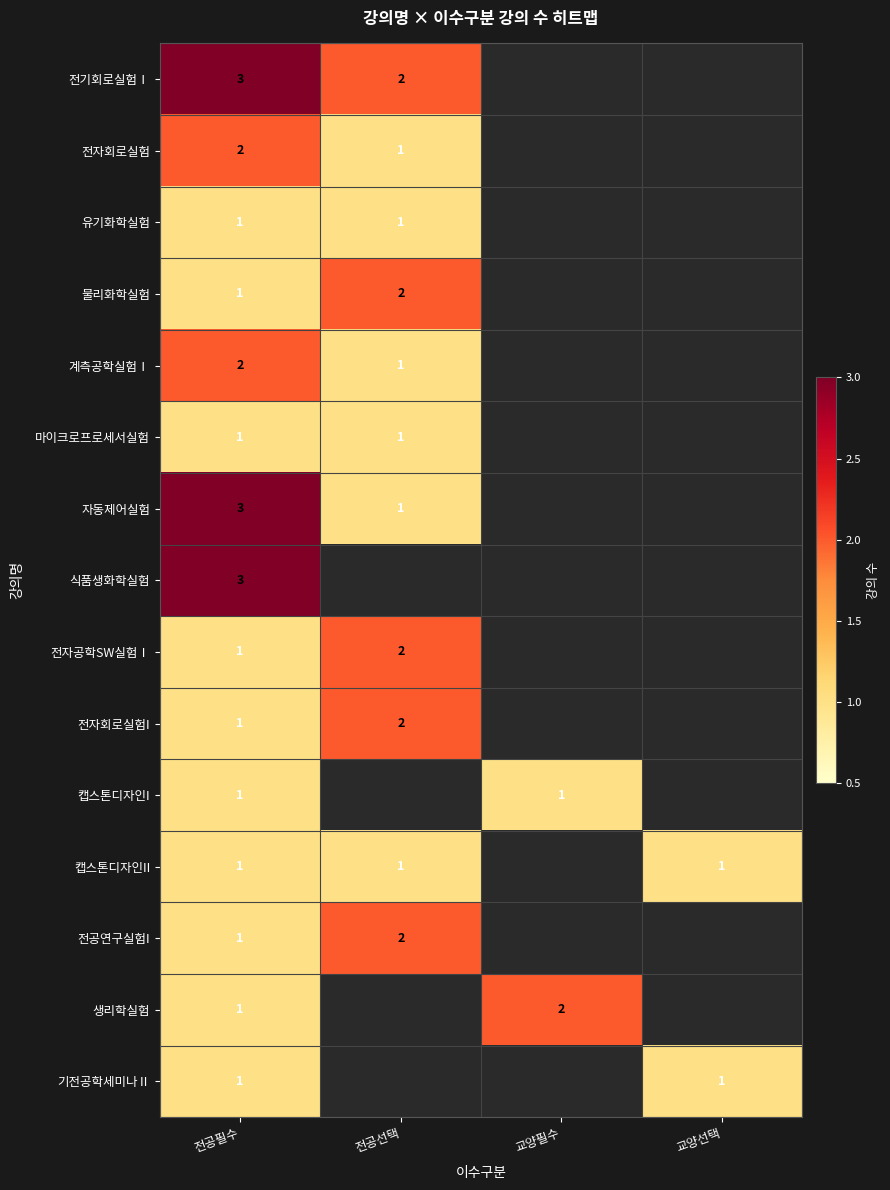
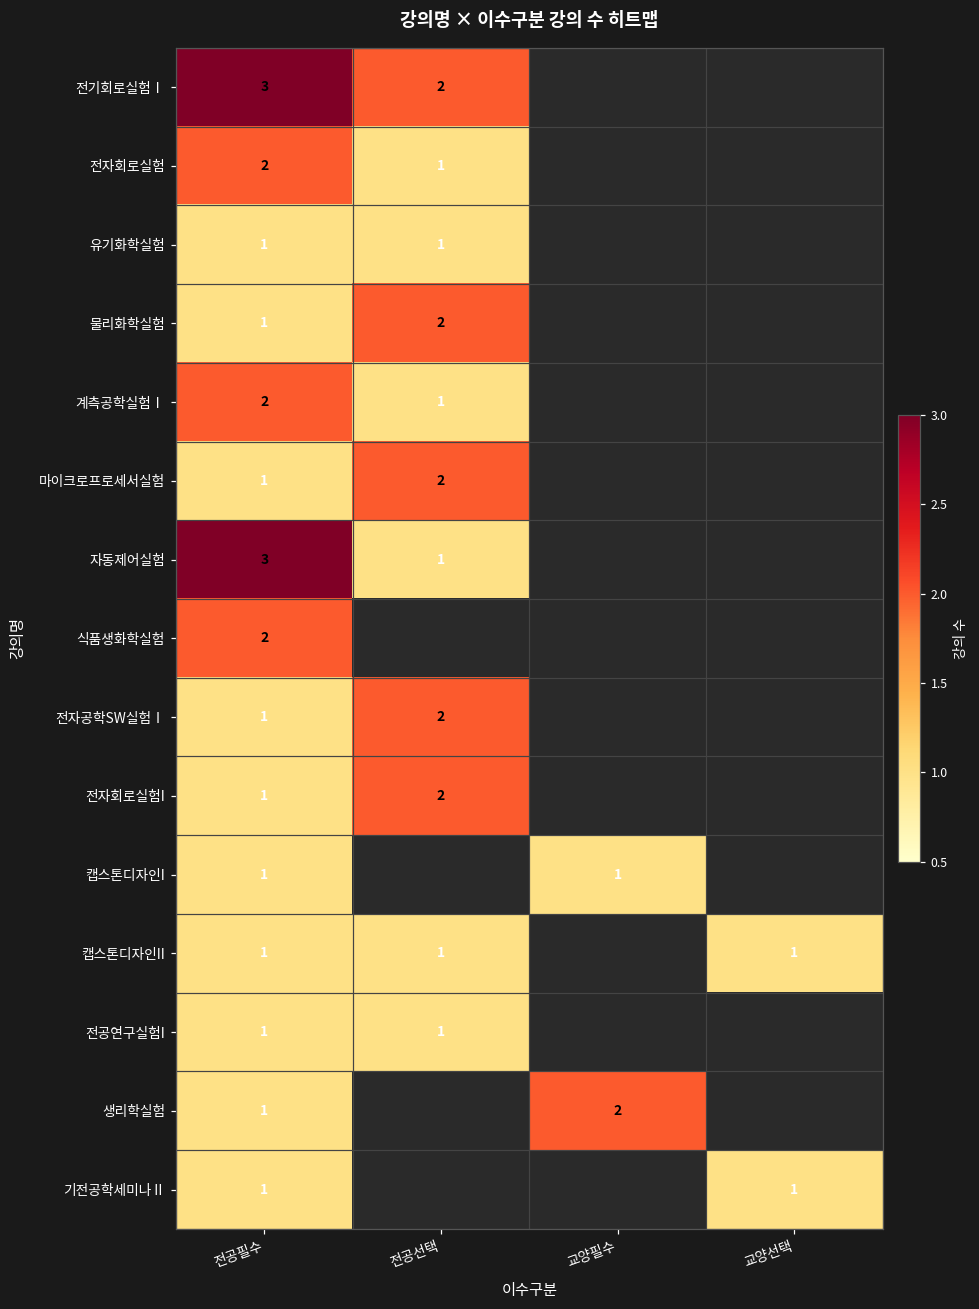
마이크로프로세서실험, 전공선택: 1 -> 2
식품생화학실험, 전공필수: 3 -> 2
전공연구실험I, 전공선택: 2 -> 1
